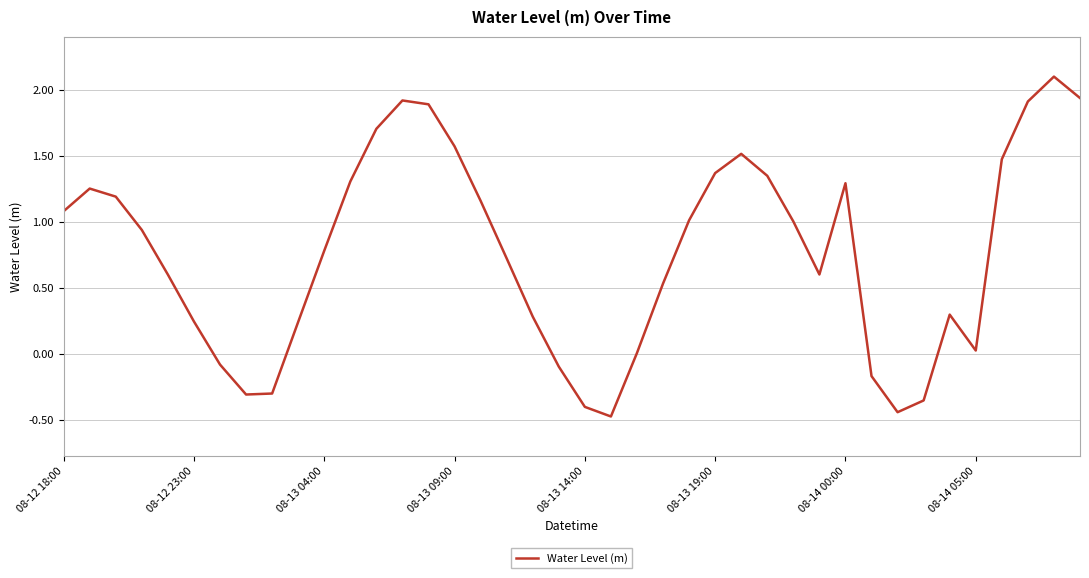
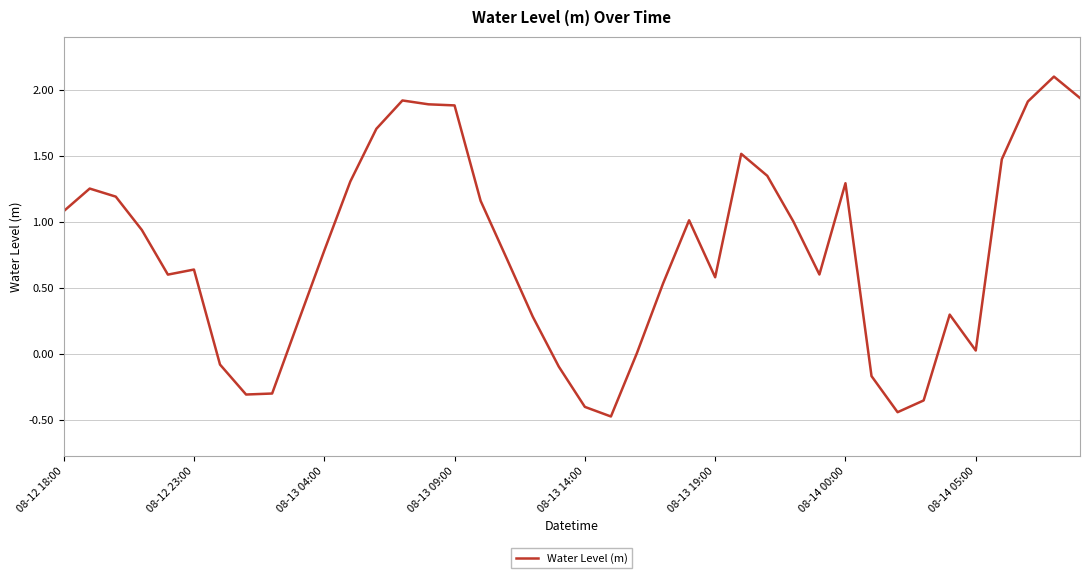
08-12 23:00: 0.25 -> 0.64
08-13 09:00: 1.57 -> 1.88
08-13 19:00: 1.37 -> 0.58
